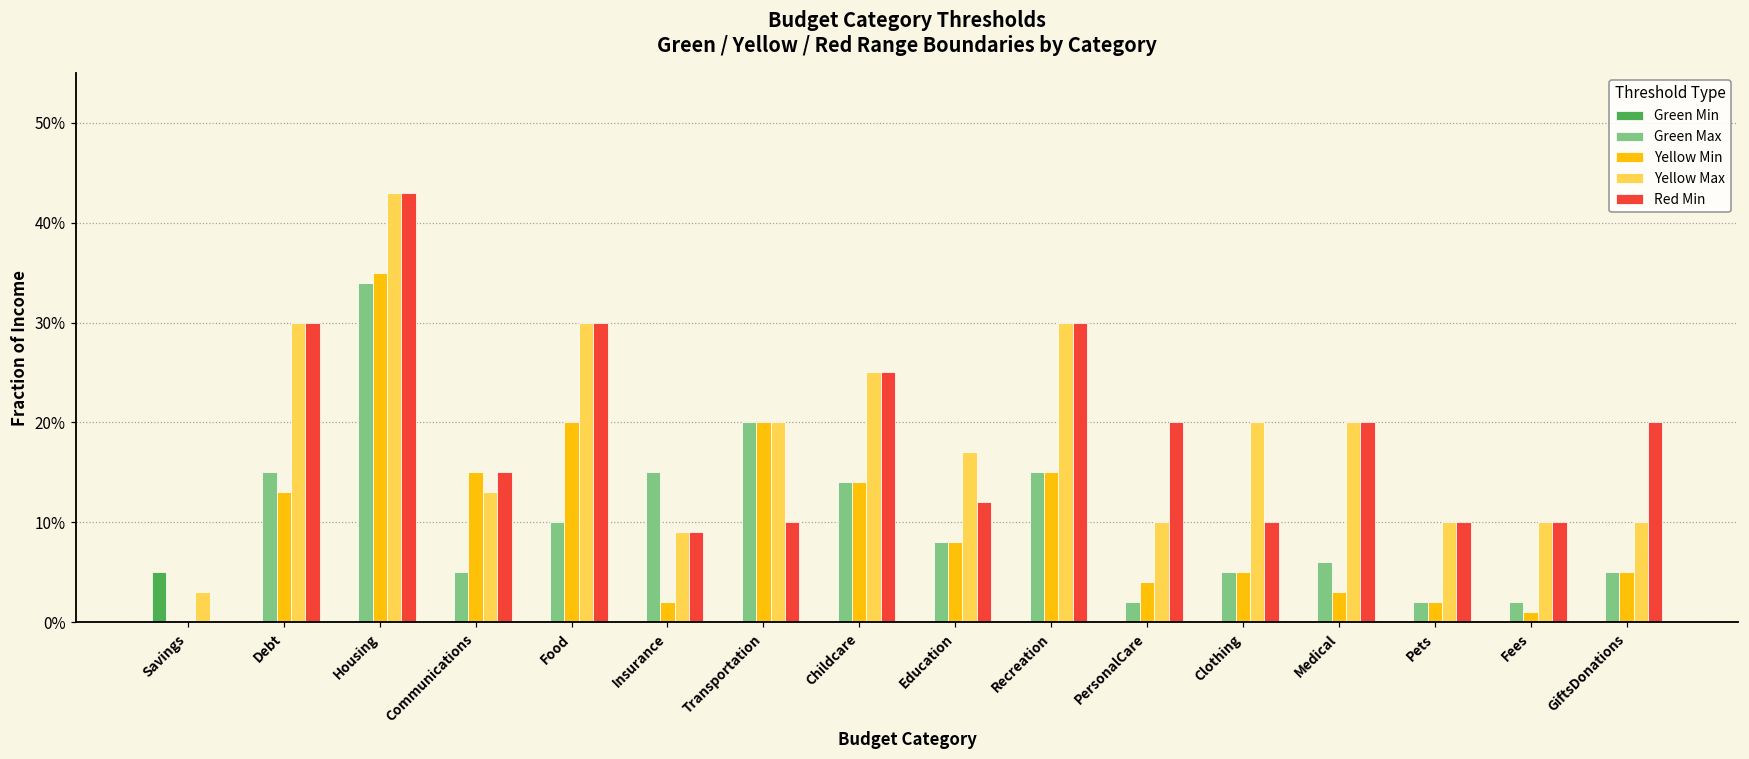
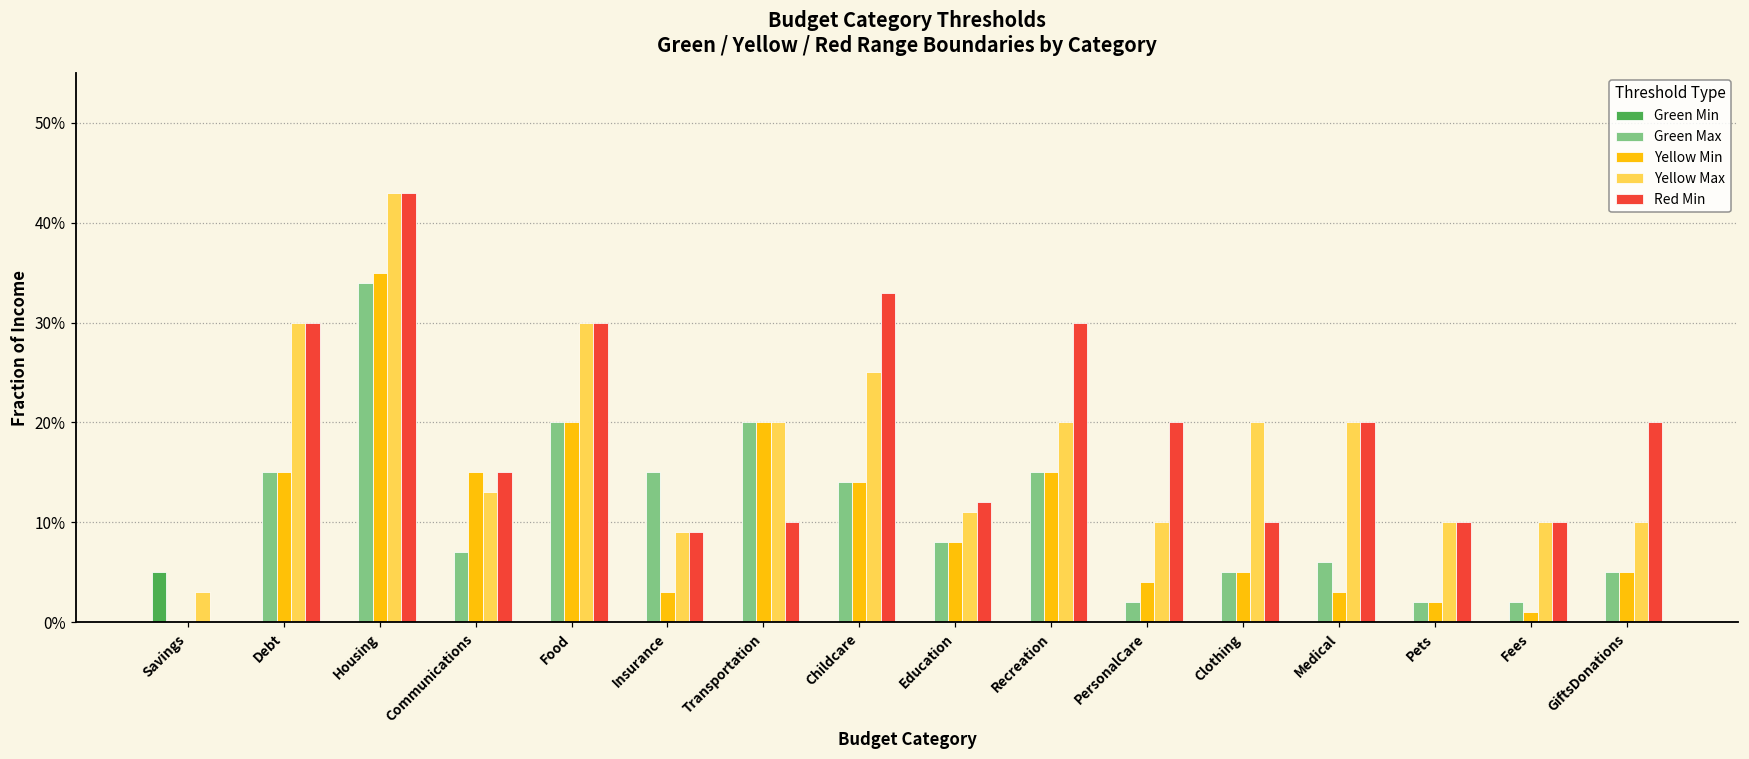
Yellow Min, Debt: 13% -> 15%
Green Max, Communications: 5% -> 7%
Green Max, Food: 10% -> 20%
Yellow Min, Insurance: 2% -> 3%
Red Min, Childcare: 25% -> 33%
Yellow Max, Education: 17% -> 11%
Yellow Max, Recreation: 30% -> 20%
